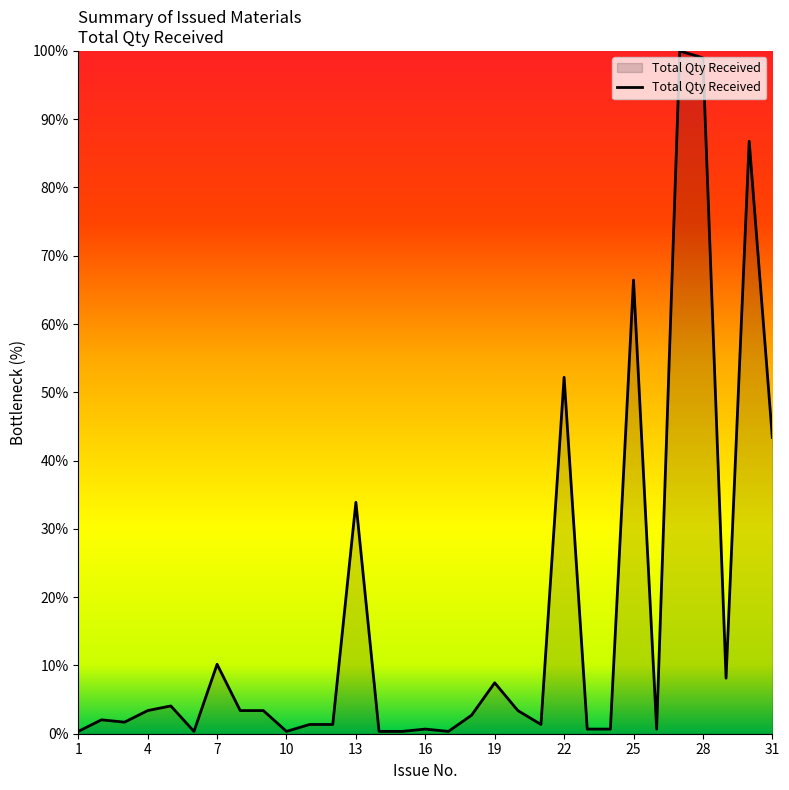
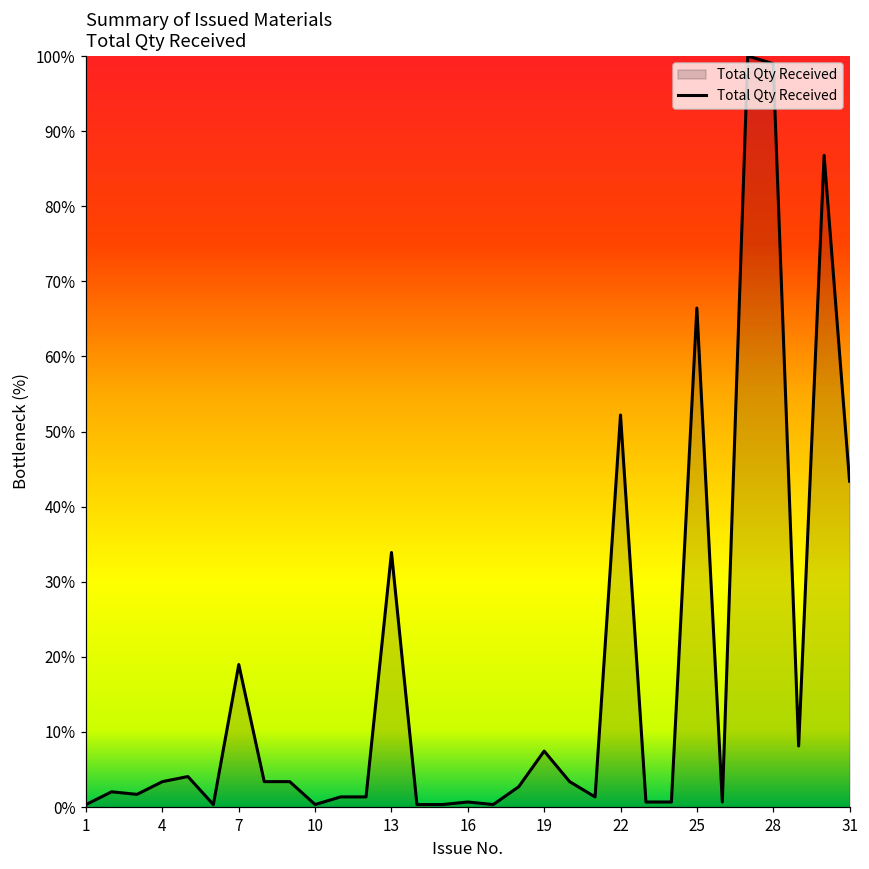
7: 10% -> 19%
